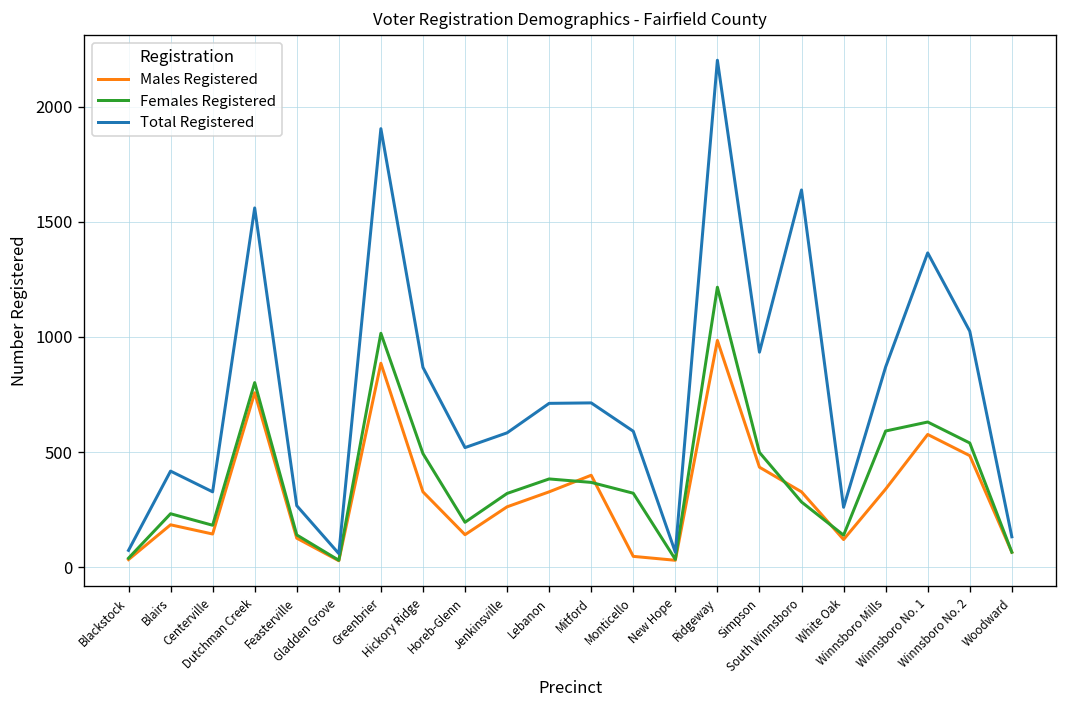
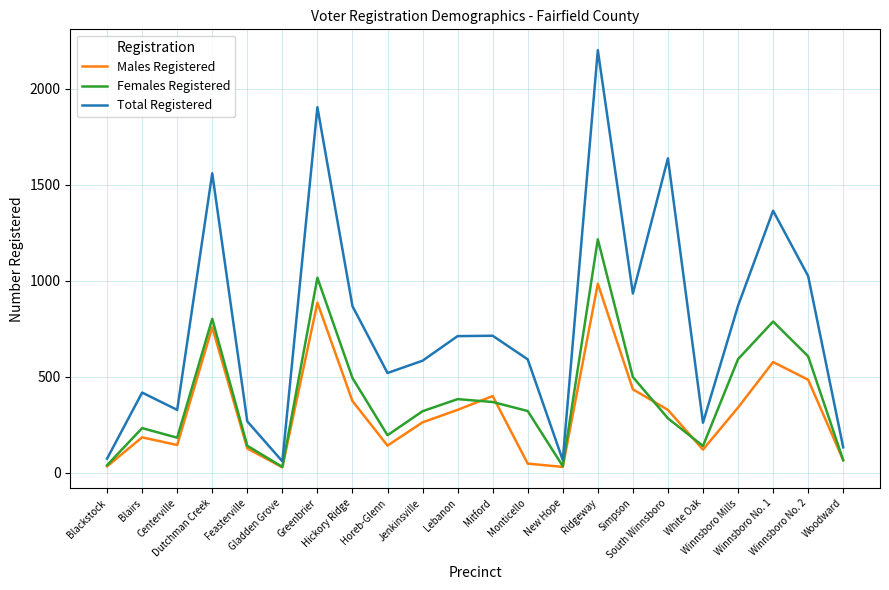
Males Registered, Hickory Ridge: 330 -> 370
Females Registered, Winnsboro No. 1: 630 -> 790
Females Registered, Winnsboro No. 2: 540 -> 610
